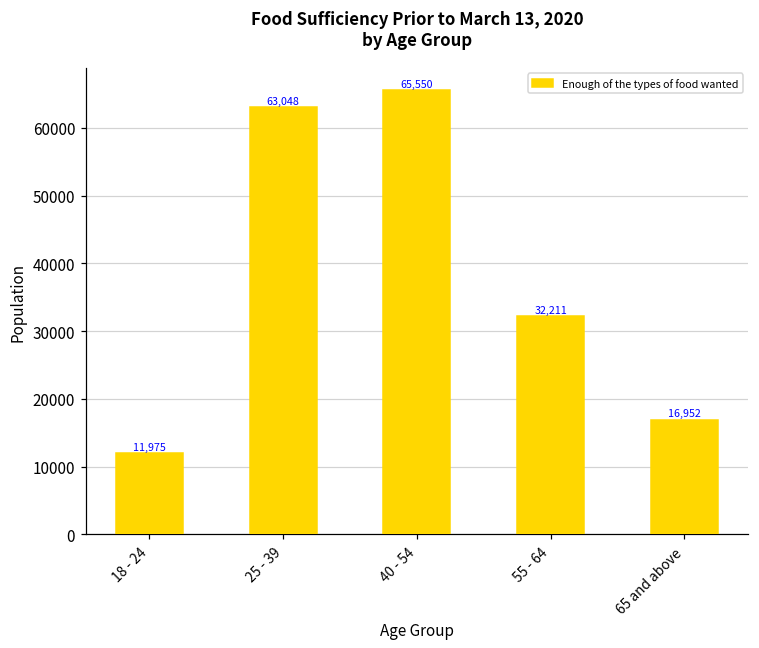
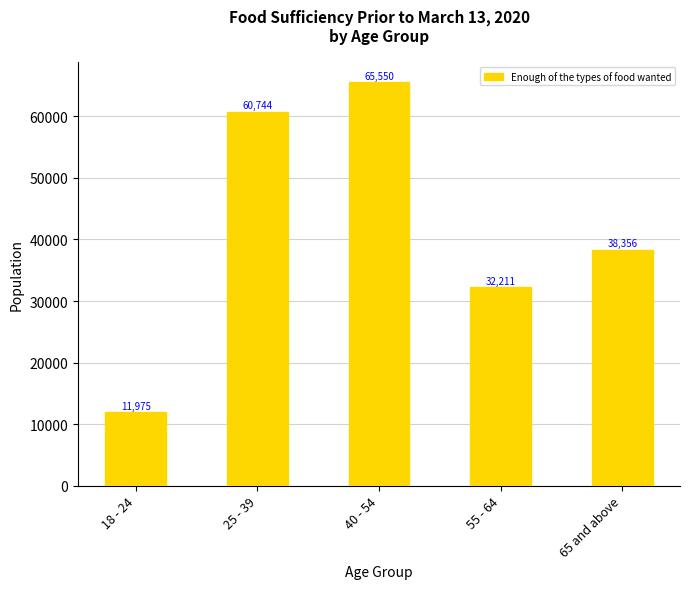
25 - 39: 63,048 -> 60,744
65 and above: 16,952 -> 38,356
